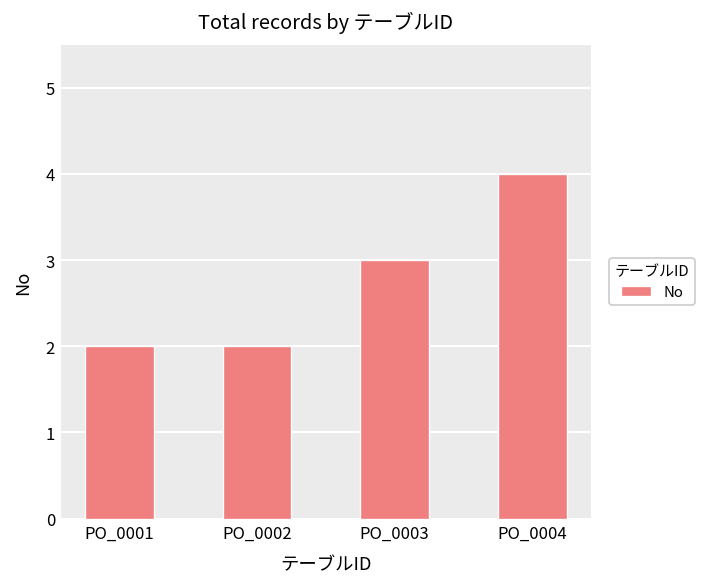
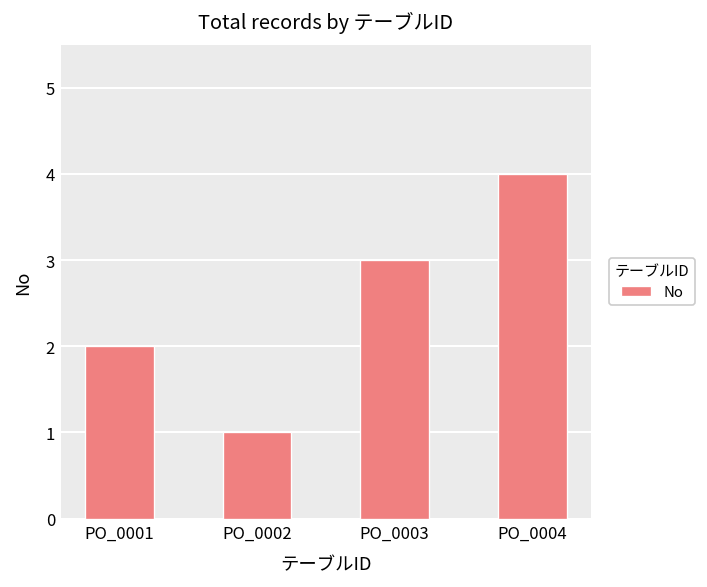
PO_0002: 2 -> 1
